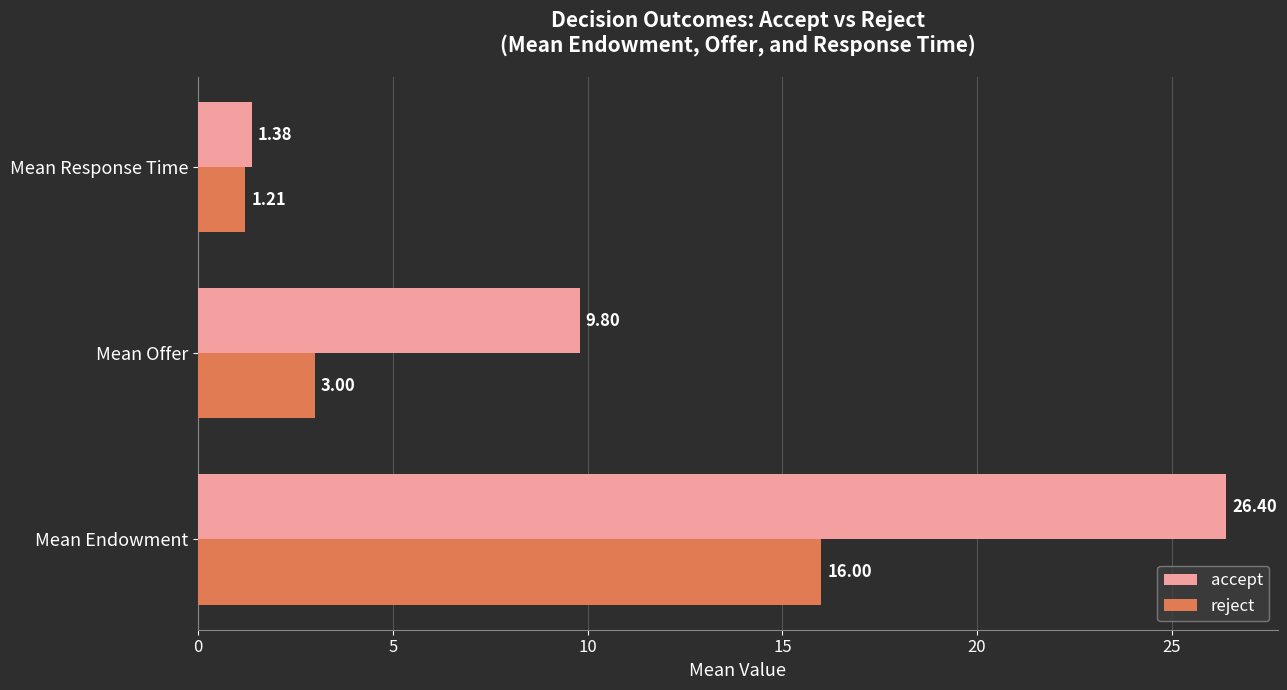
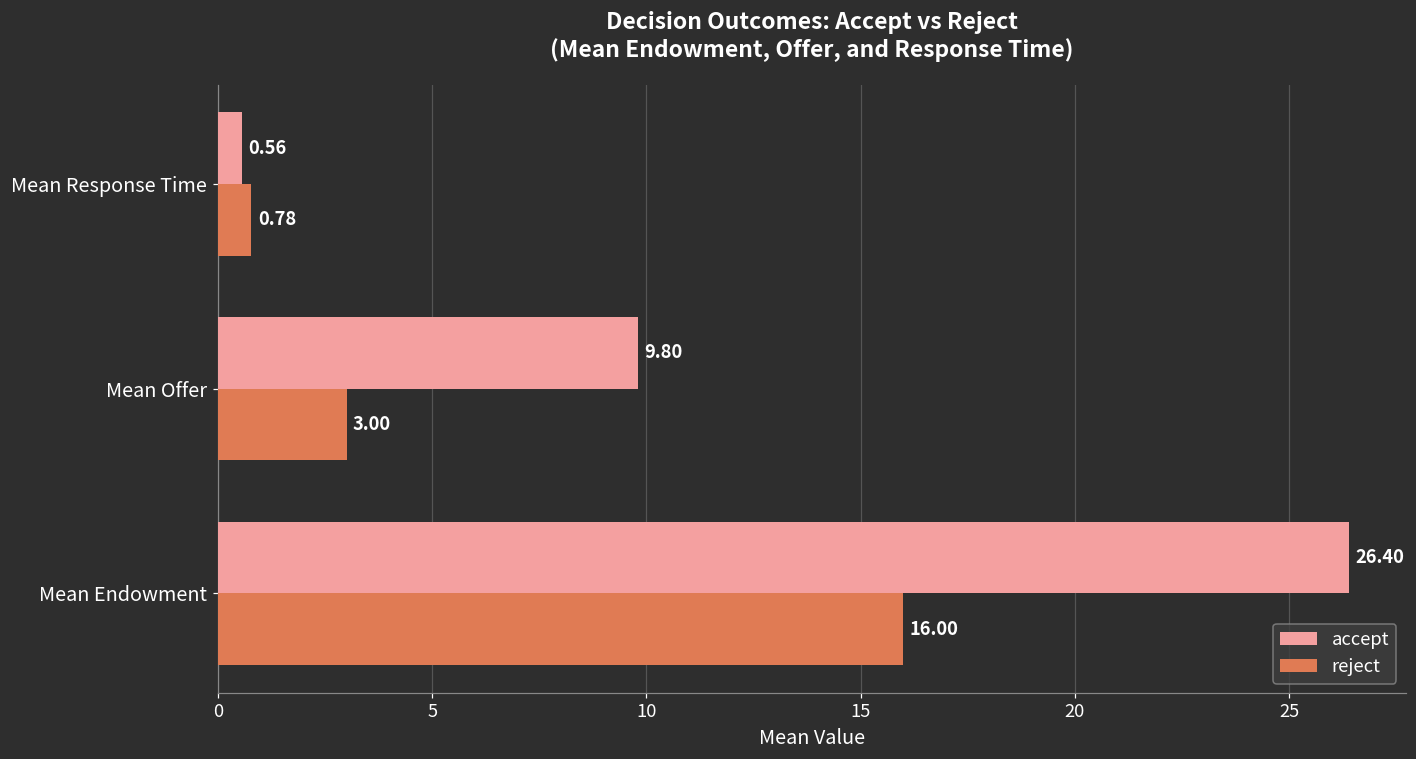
accept, Mean Response Time: 1.38 -> 0.56
reject, Mean Response Time: 1.21 -> 0.78
